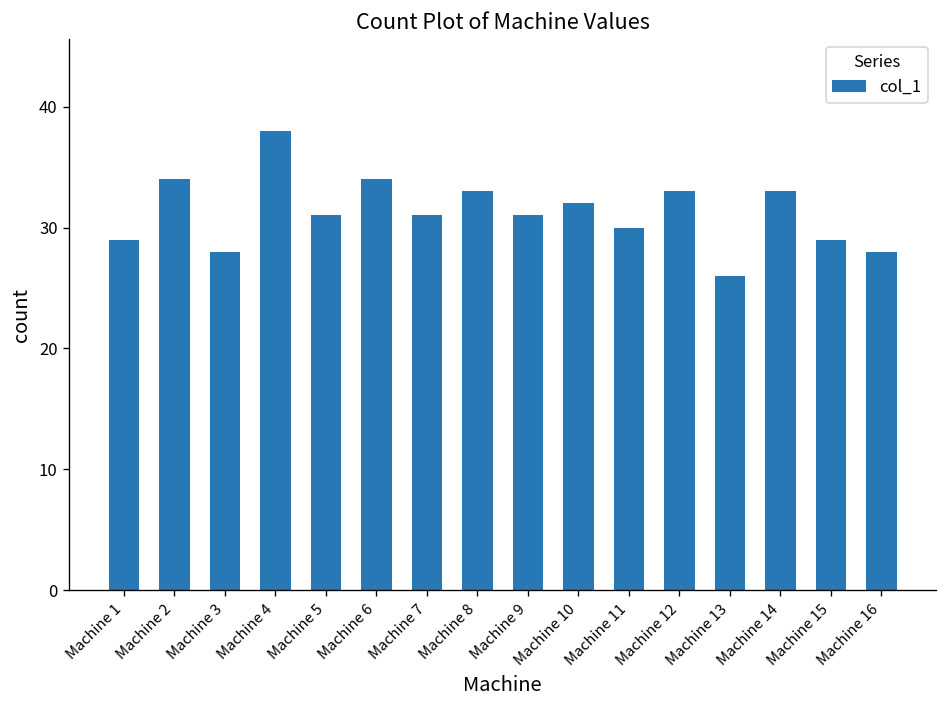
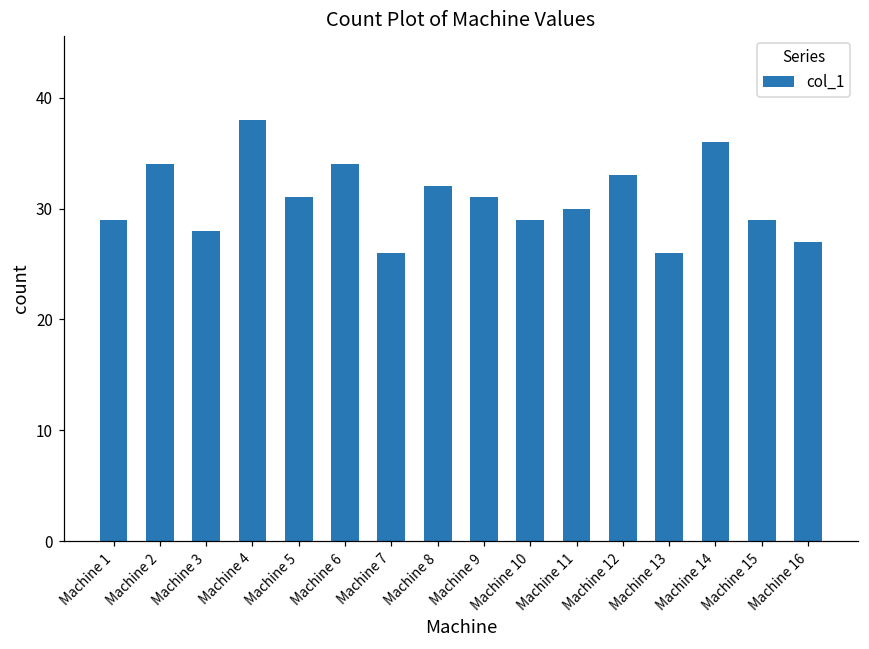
Machine 7: 31 -> 26
Machine 8: 33 -> 32
Machine 10: 32 -> 29
Machine 14: 33 -> 36
Machine 16: 28 -> 27
